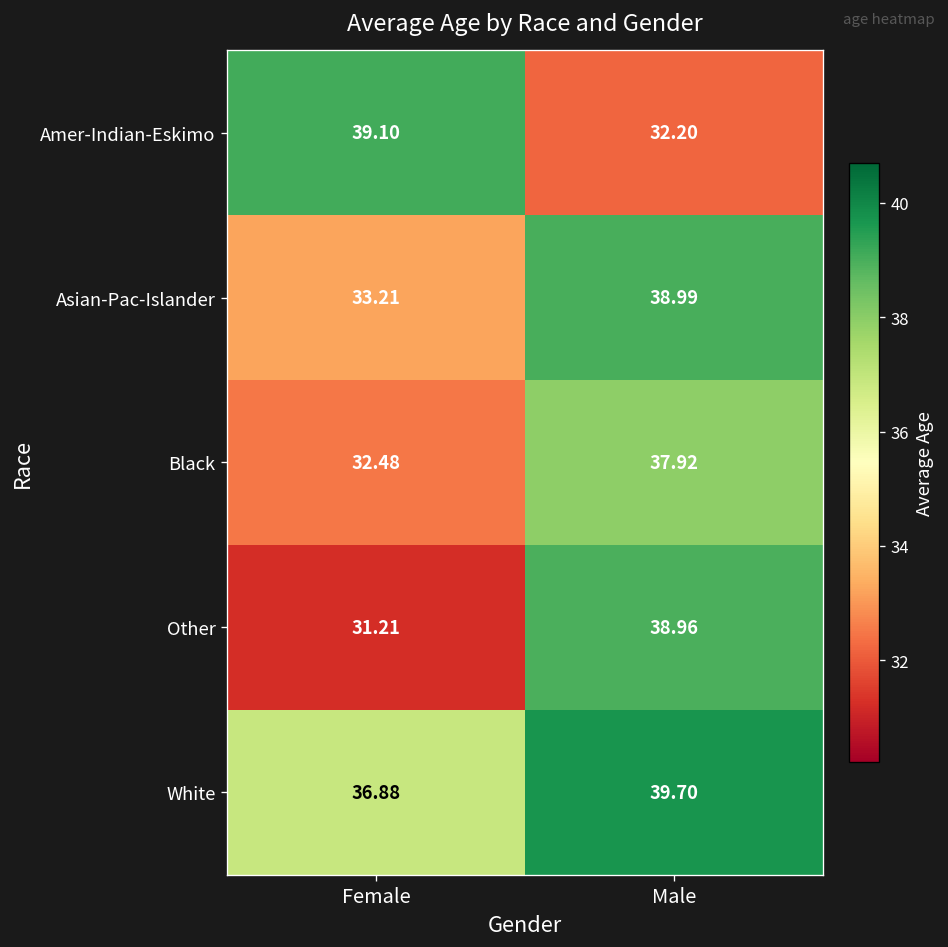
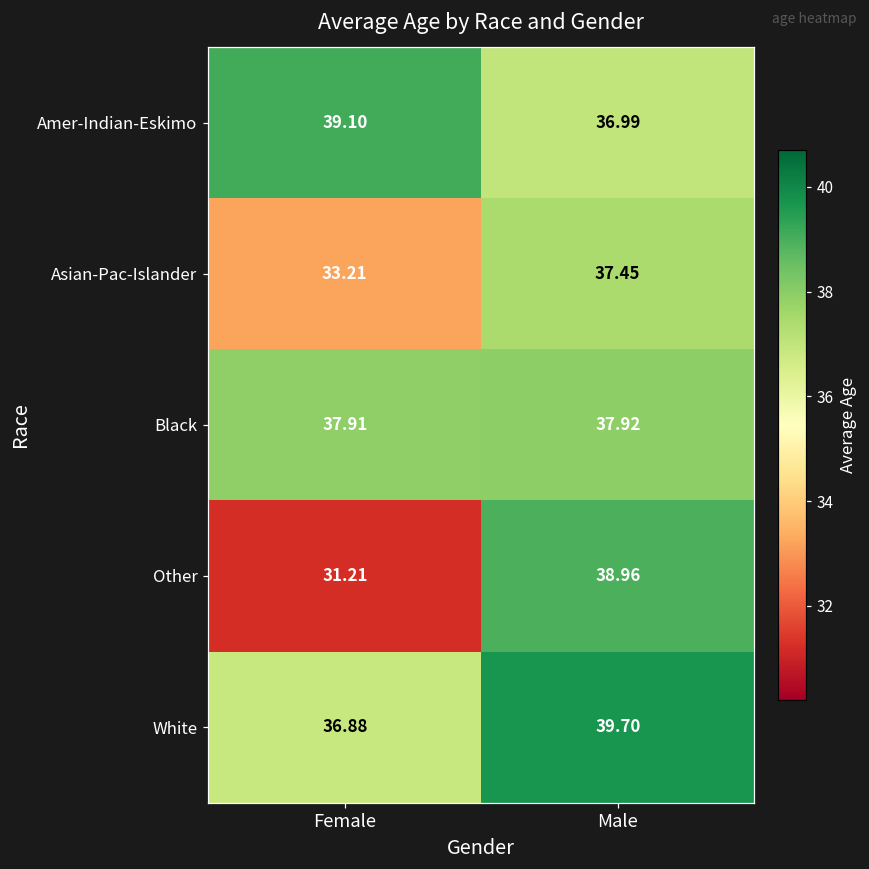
Amer-Indian-Eskimo, Male: 32.20 -> 36.99
Asian-Pac-Islander, Male: 38.99 -> 37.45
Black, Female: 32.48 -> 37.91
